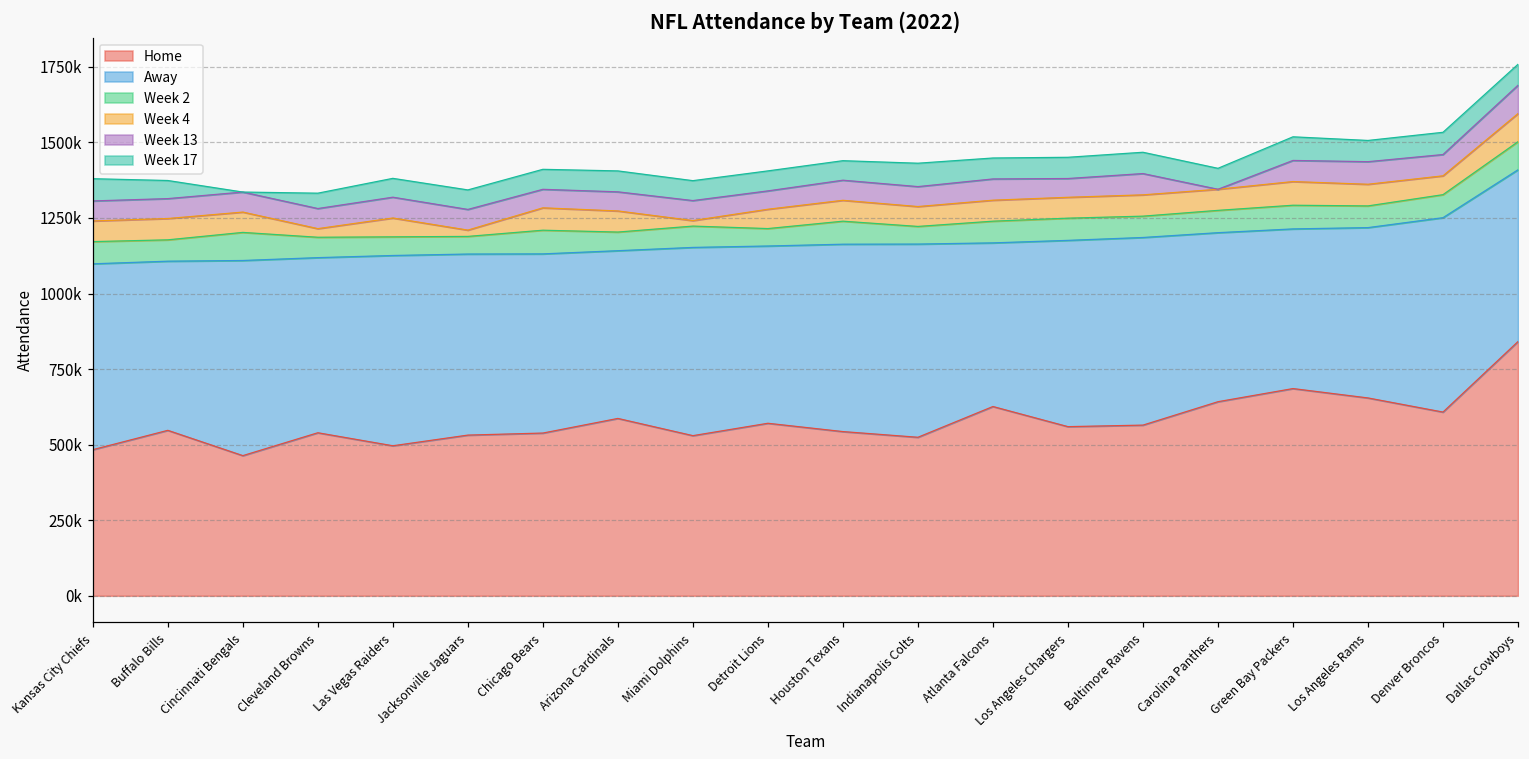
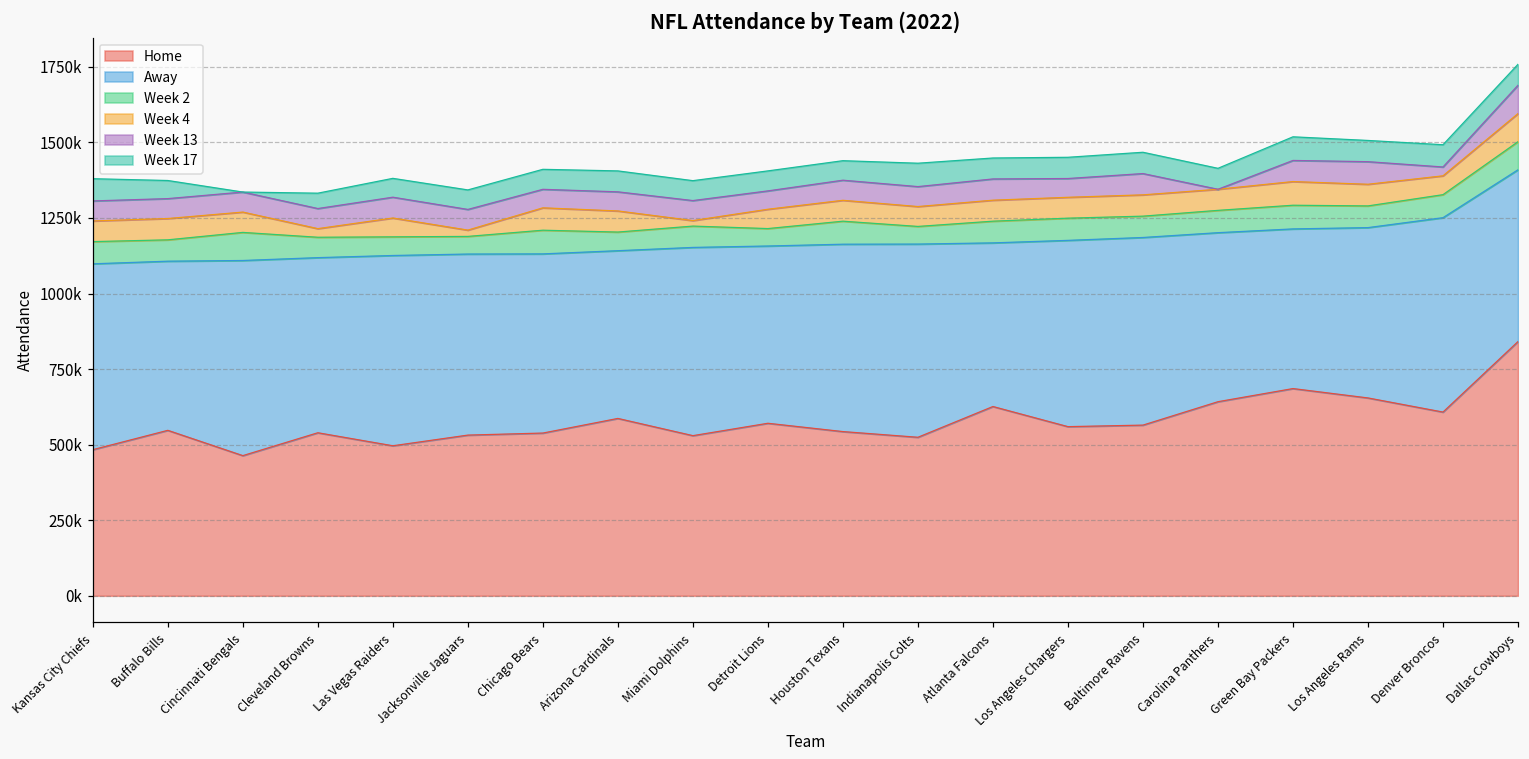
Week 13, Denver Broncos: 70000 -> 30000
